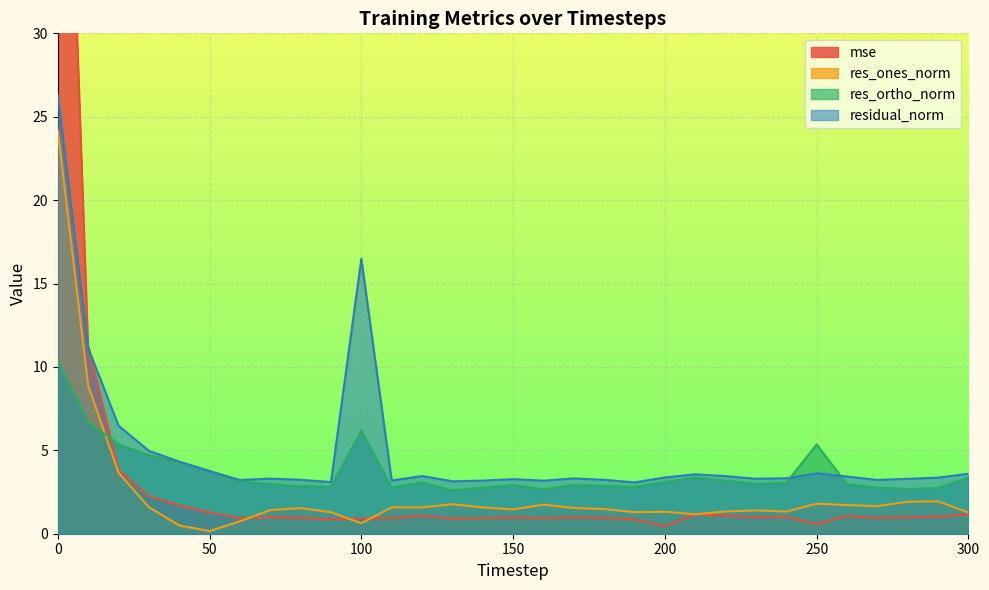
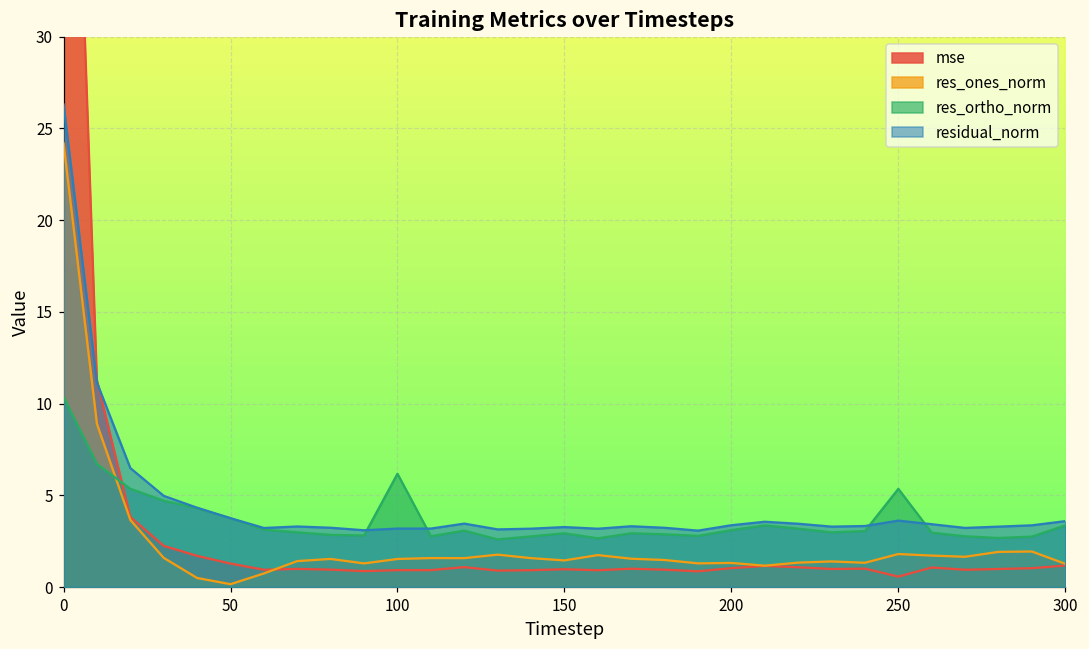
res_ones_norm, 100: 0.6 -> 1.5
residual_norm, 100: 16.5 -> 3.2
mse, 200: 0.5 -> 1.0
